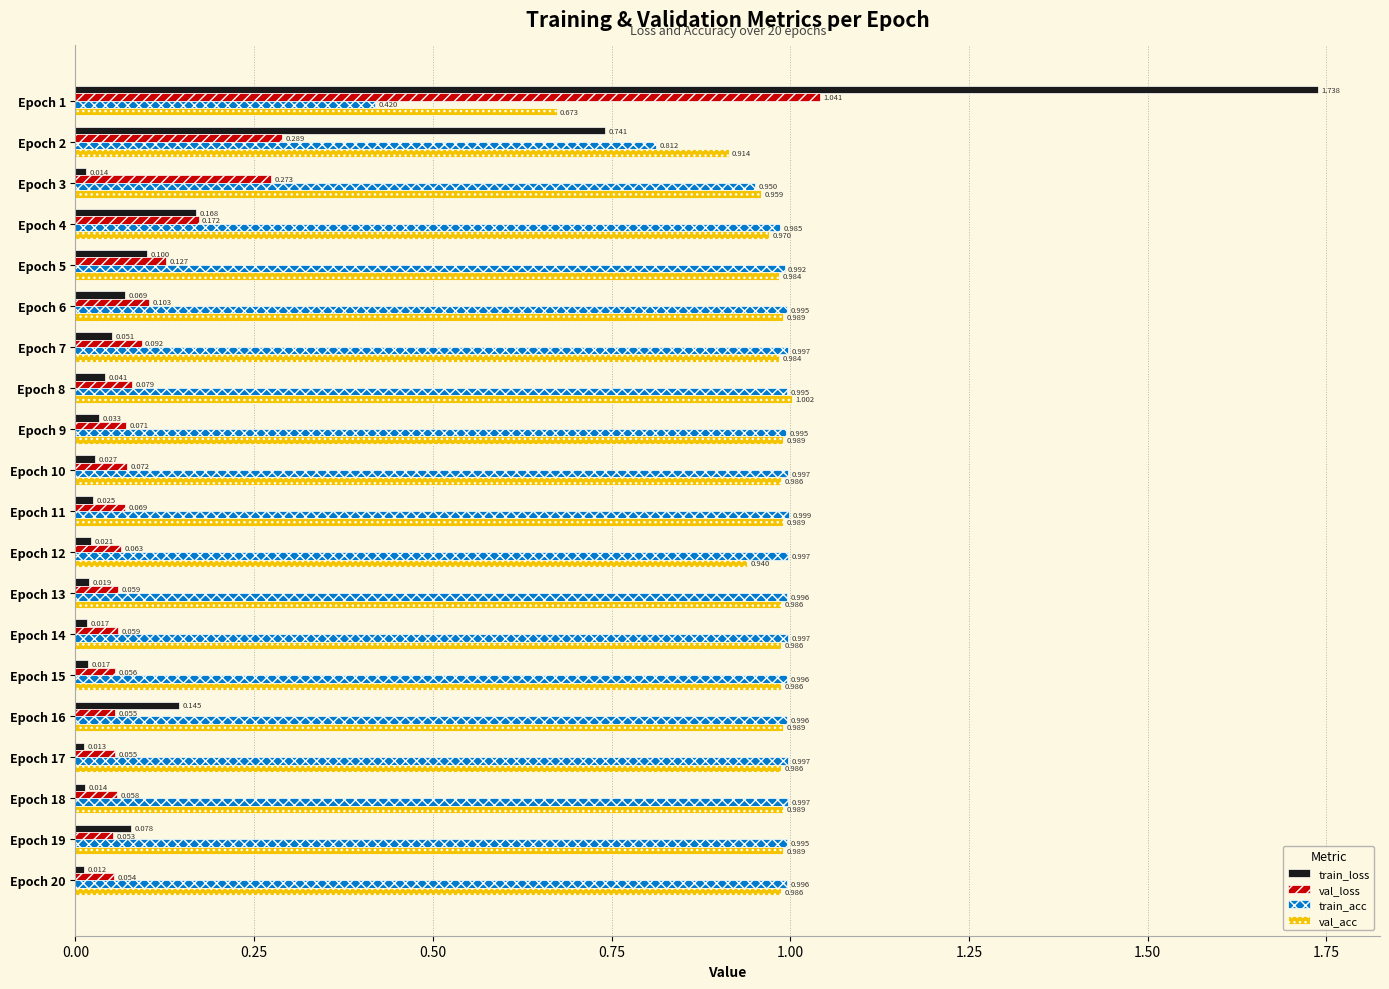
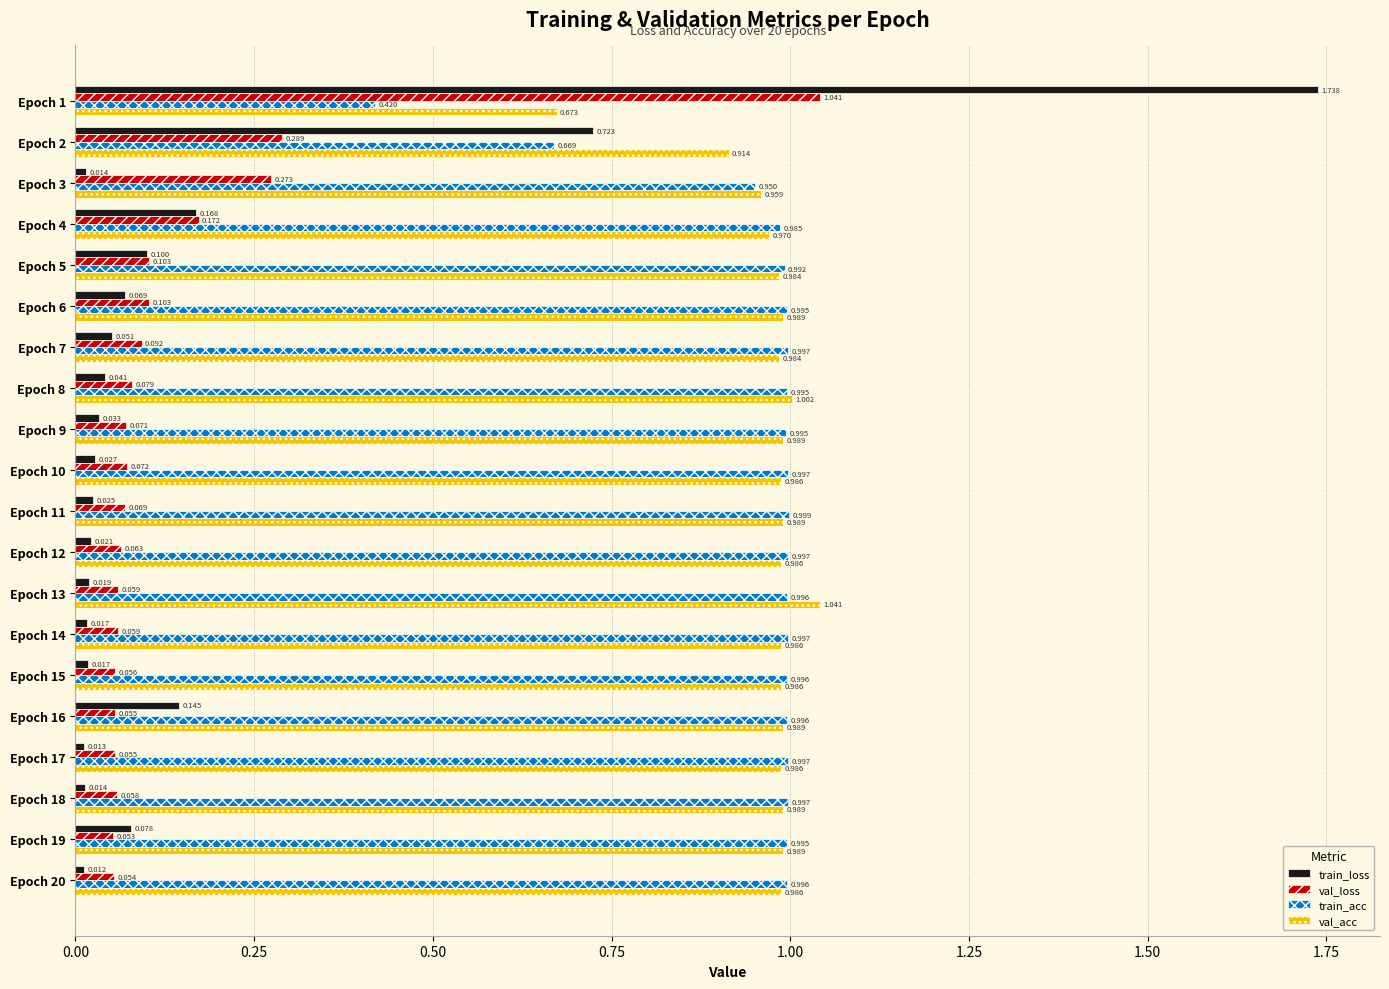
train_loss, Epoch 2: 0.741 -> 0.723
train_acc, Epoch 2: 0.812 -> 0.669
val_loss, Epoch 5: 0.127 -> 0.103
val_acc, Epoch 12: 0.940 -> 0.986
val_acc, Epoch 13: 0.986 -> 1.041
